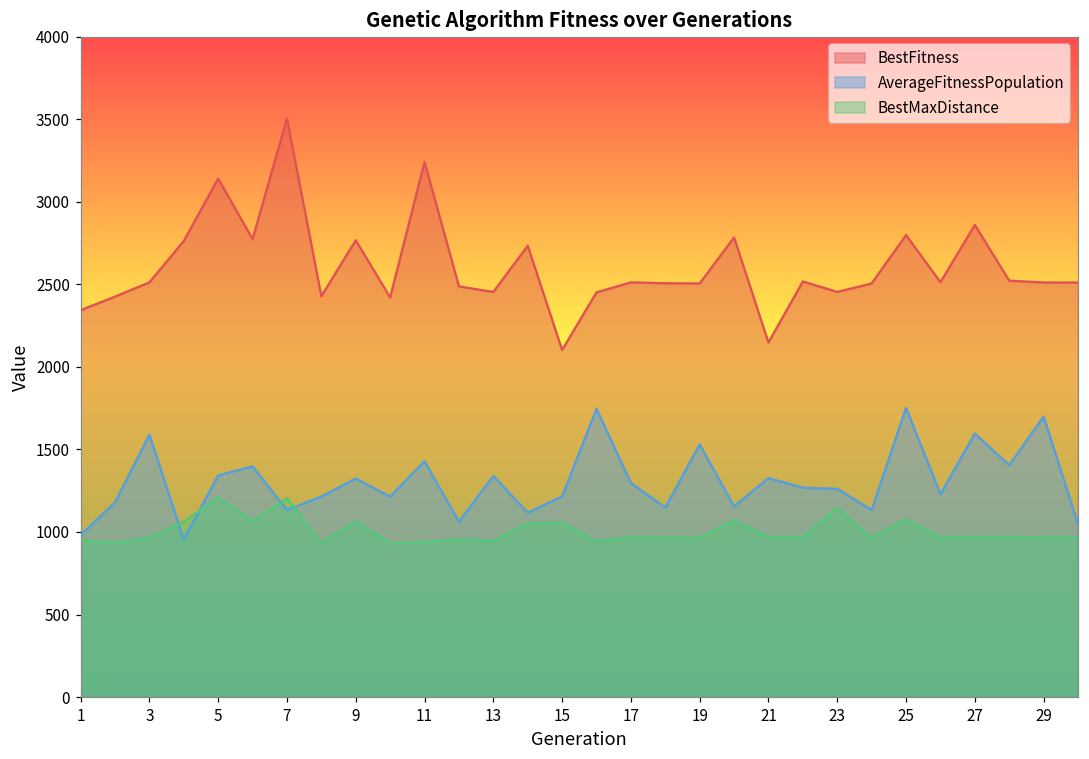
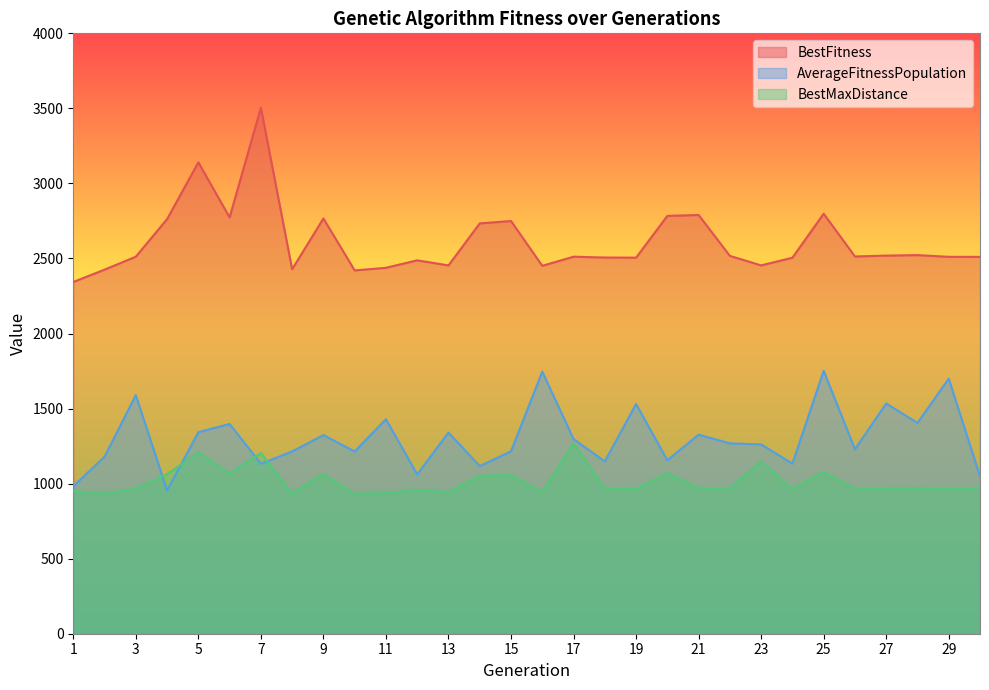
BestFitness, 11: 3240 -> 2440
BestFitness, 15: 2100 -> 2750
BestMaxDistance, 17: 970 -> 1270
BestFitness, 21: 2150 -> 2790
BestFitness, 27: 2860 -> 2520
AverageFitnessPopulation, 27: 1600 -> 1530
